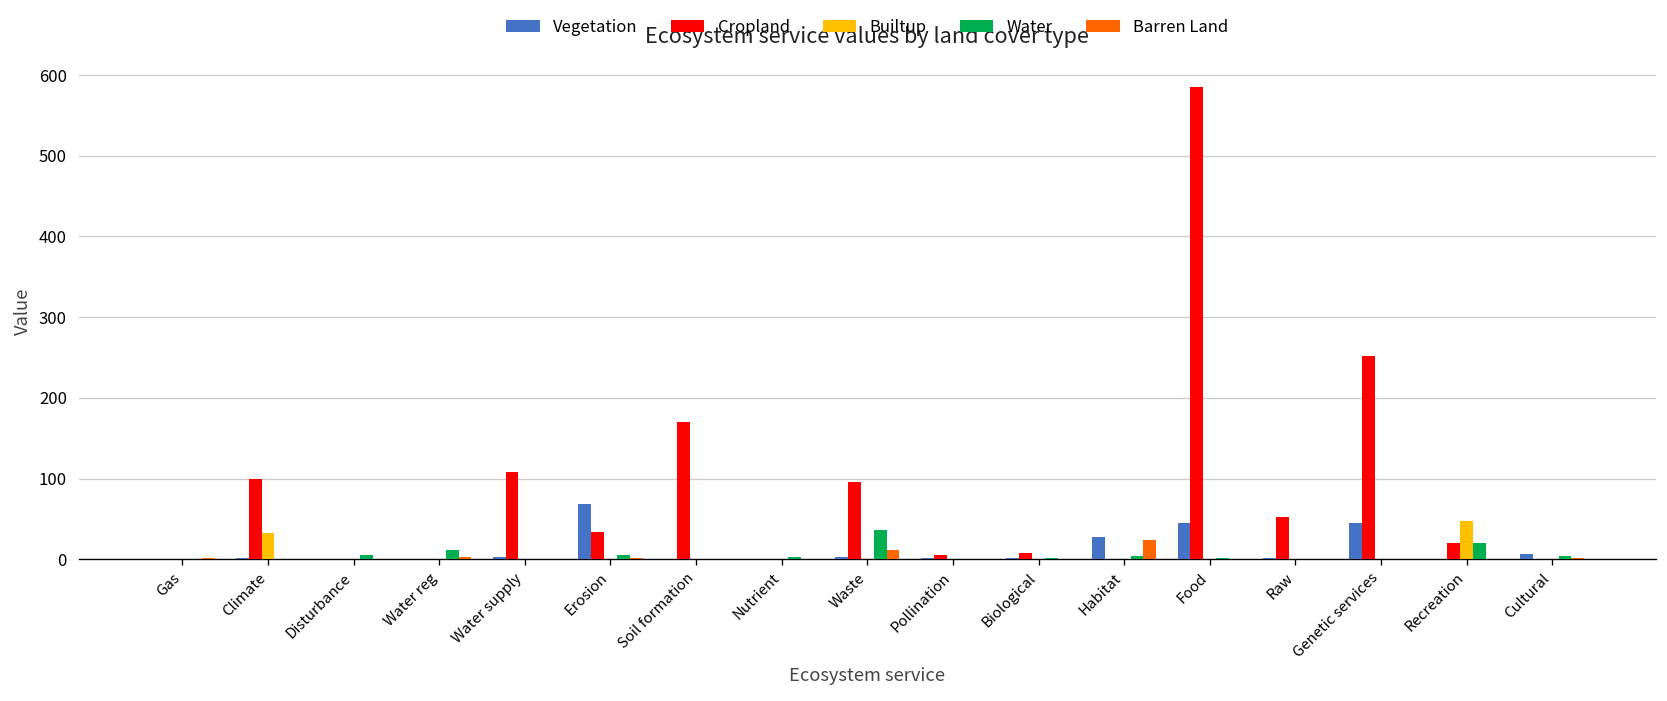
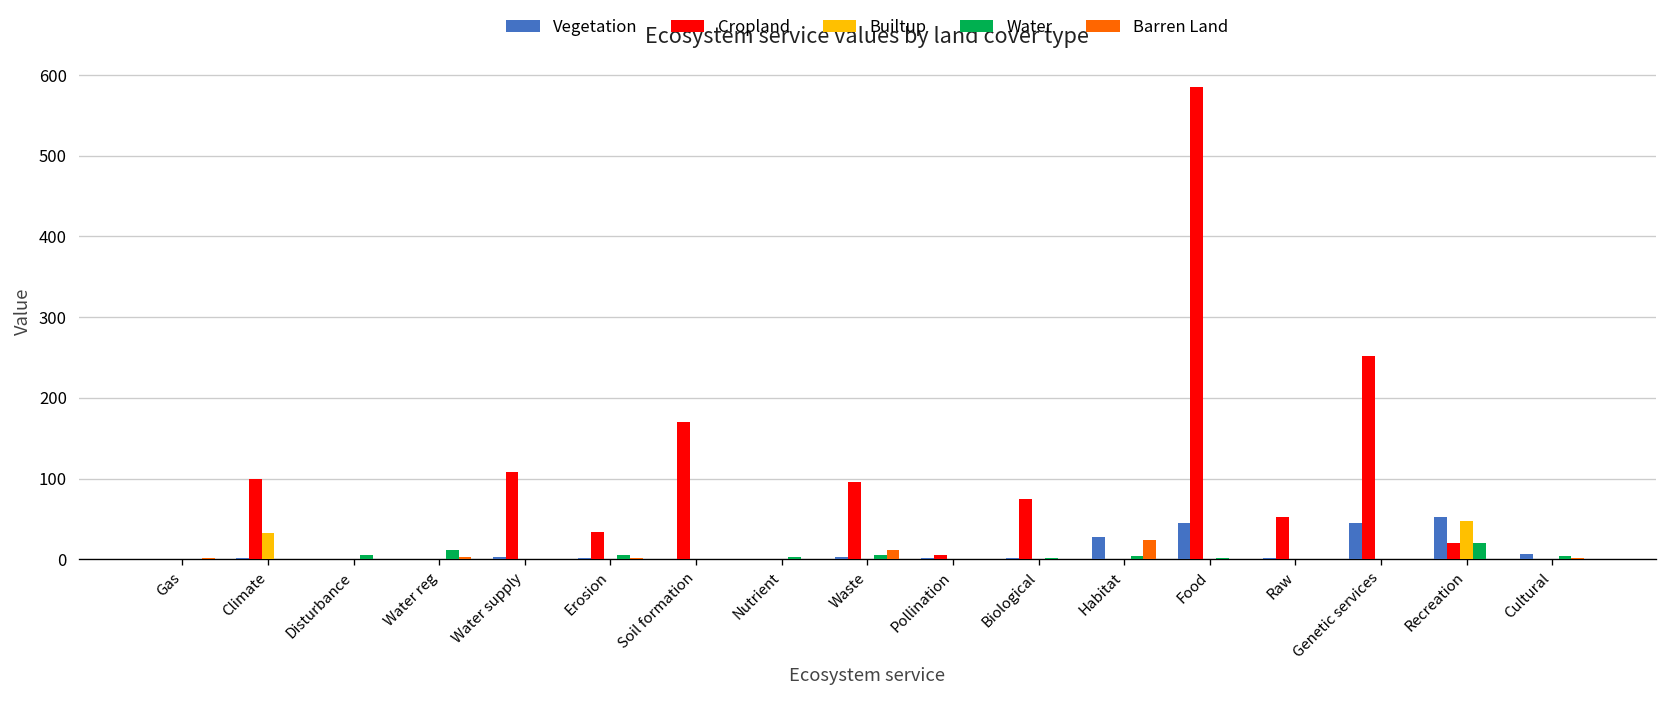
Vegetation, Erosion: 70 -> 0
Water, Waste: 40 -> 10
Cropland, Biological: 10 -> 80
Vegetation, Recreation: 0 -> 50
